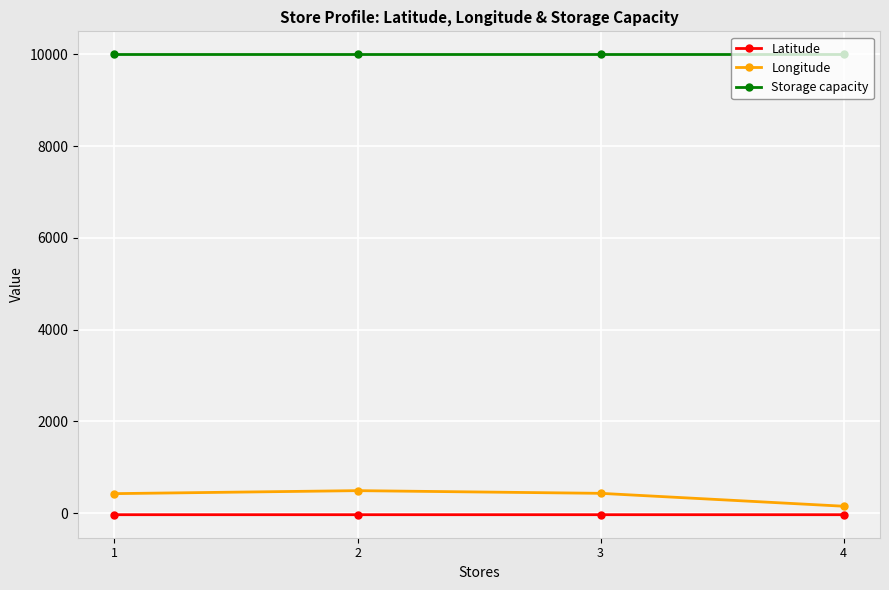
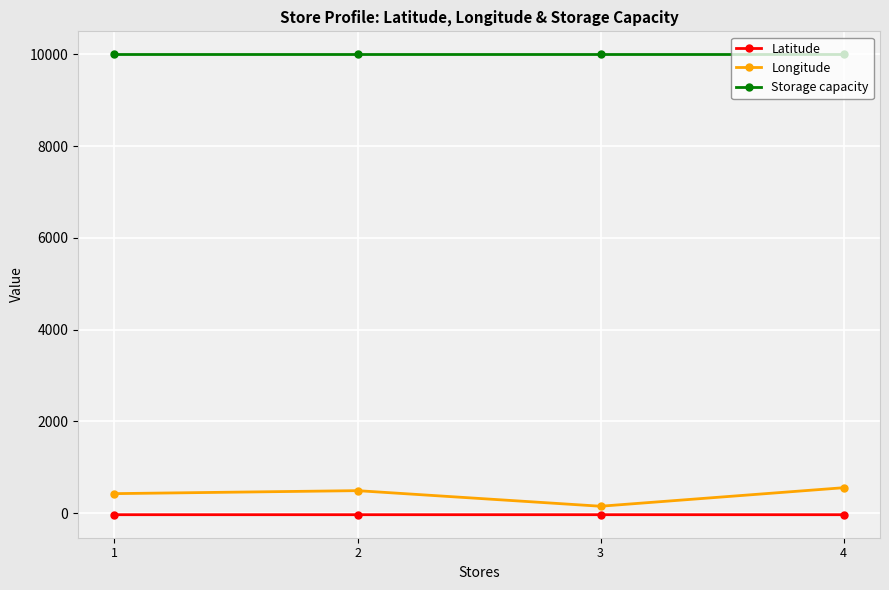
Longitude, 3: 400 -> 200
Longitude, 4: 200 -> 600
